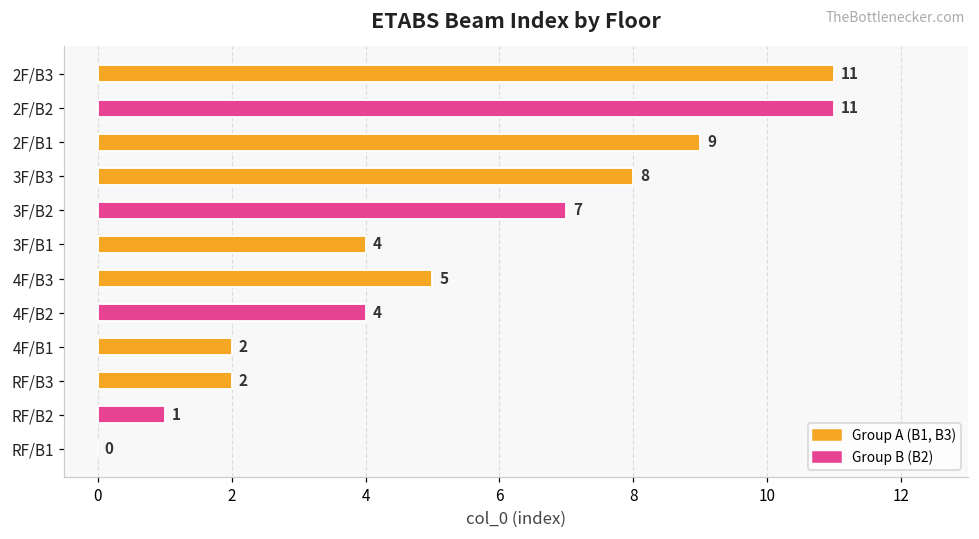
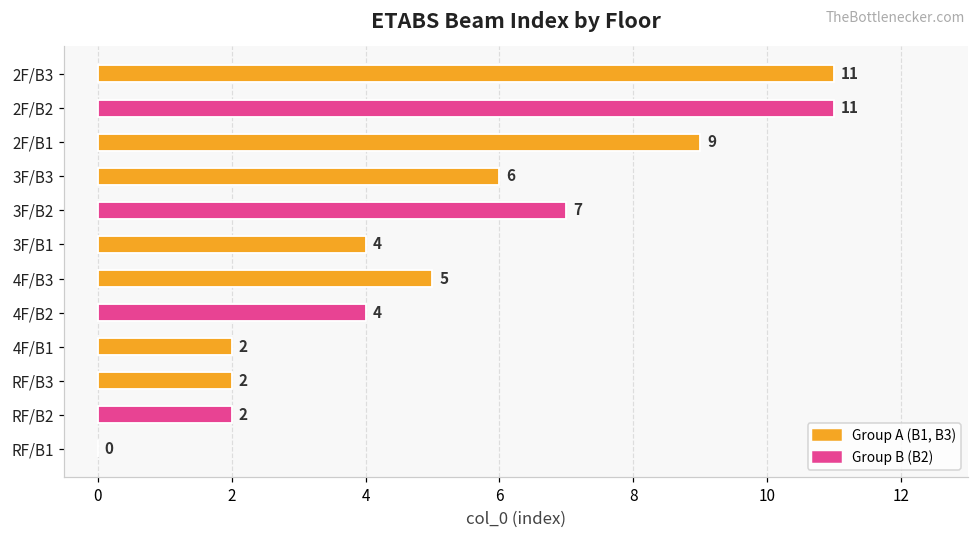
3F/B3: 8 -> 6
RF/B2: 1 -> 2
